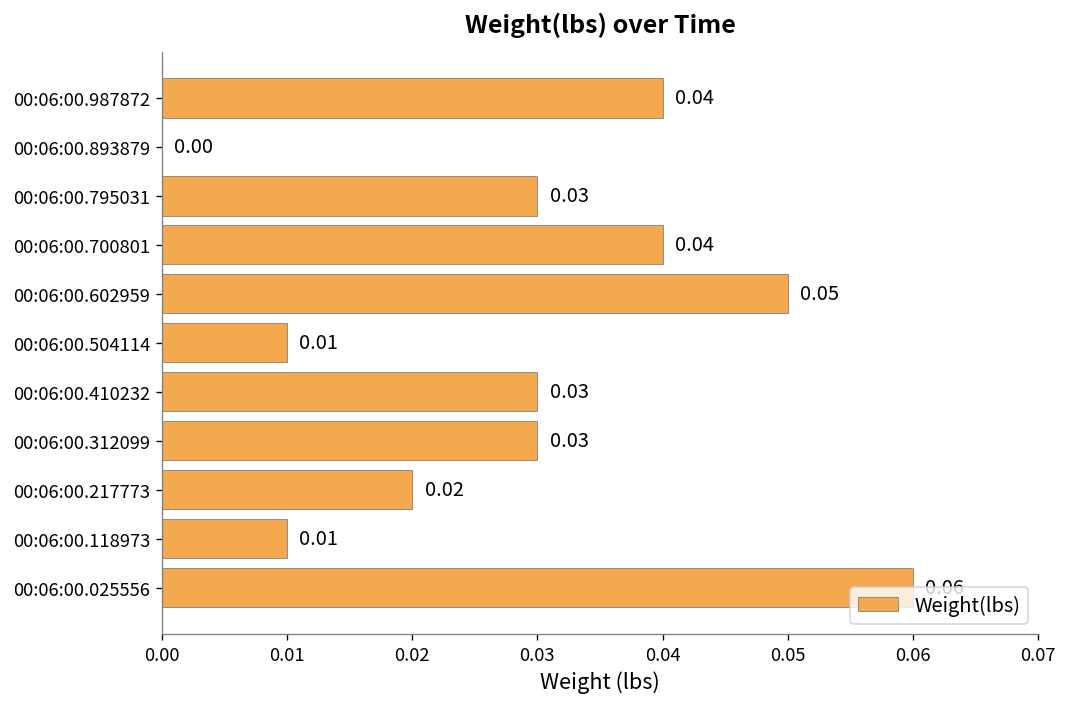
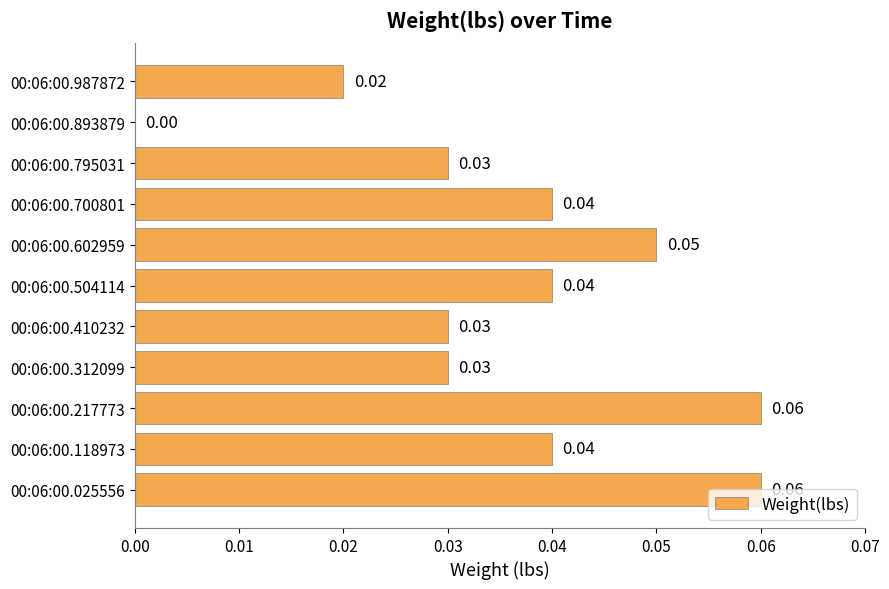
00:06:00.987872: 0.04 -> 0.02
00:06:00.504114: 0.01 -> 0.04
00:06:00.217773: 0.02 -> 0.06
00:06:00.118973: 0.01 -> 0.04
